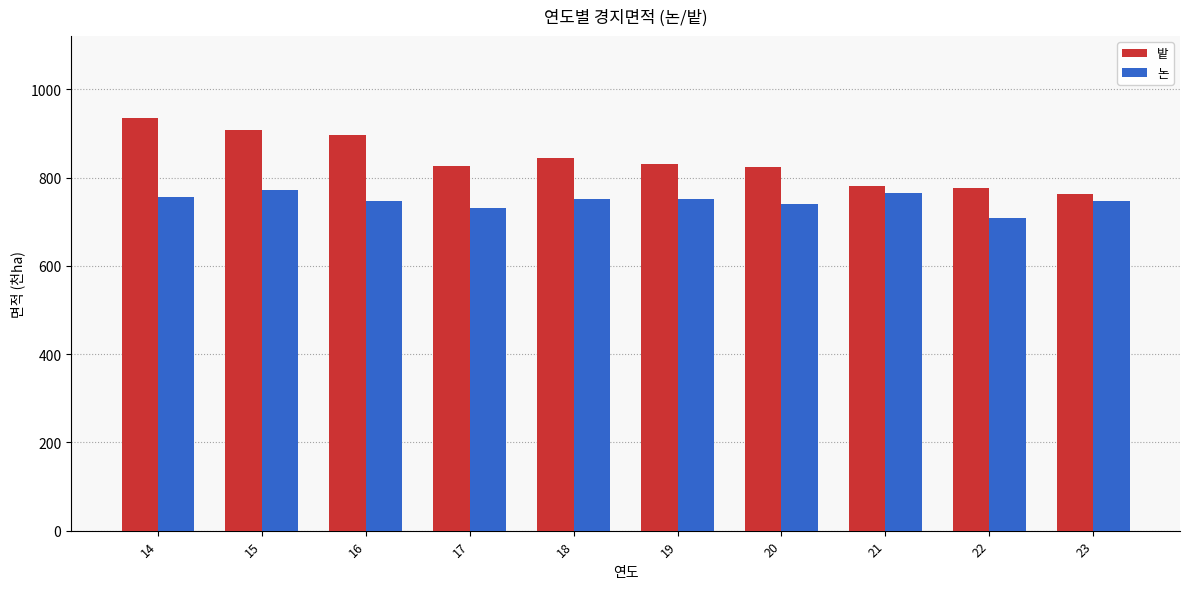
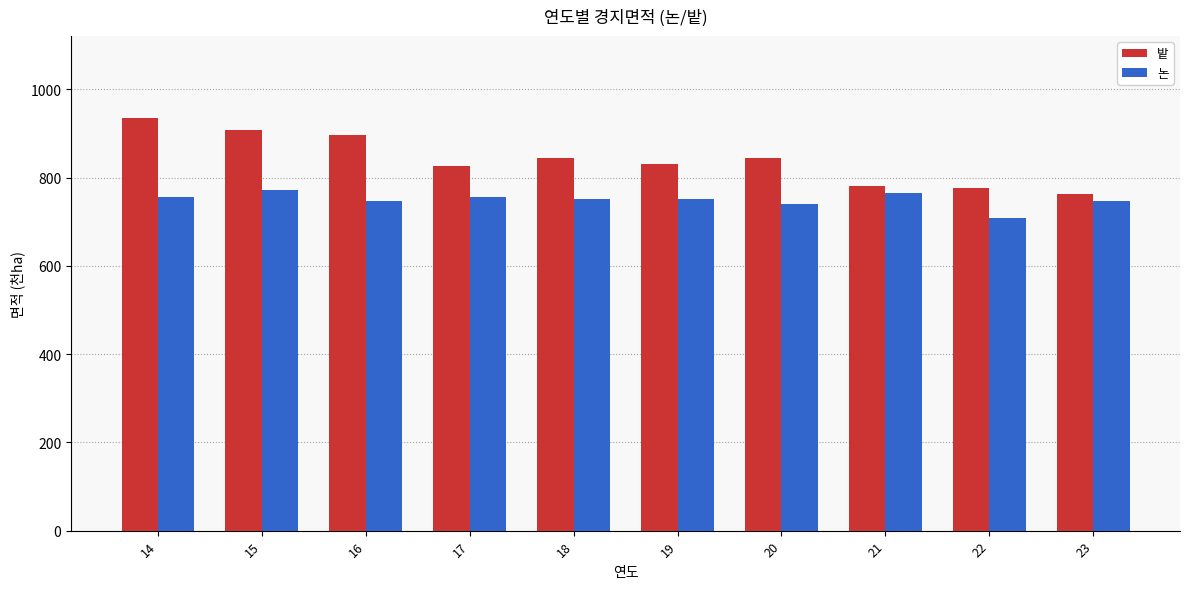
논, 17: 730 -> 760
밭, 20: 820 -> 840
